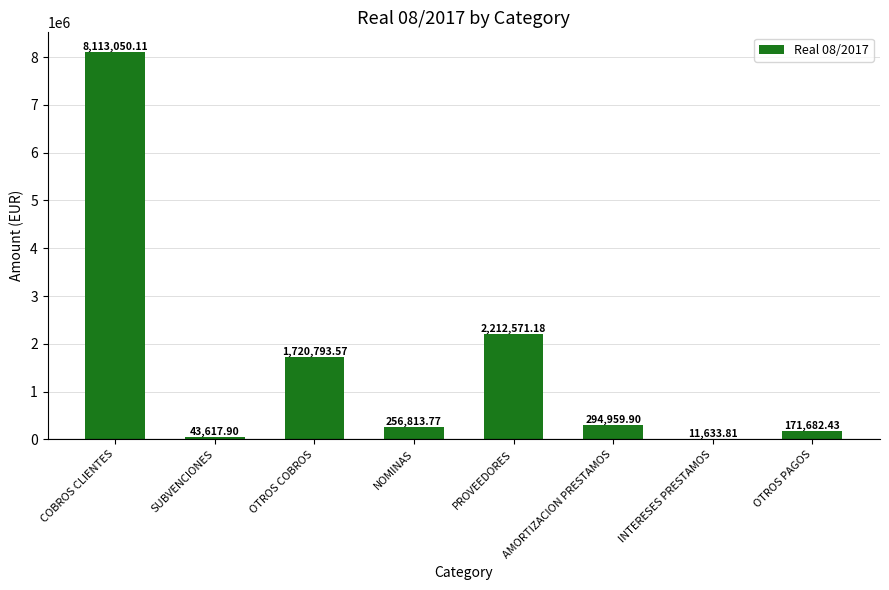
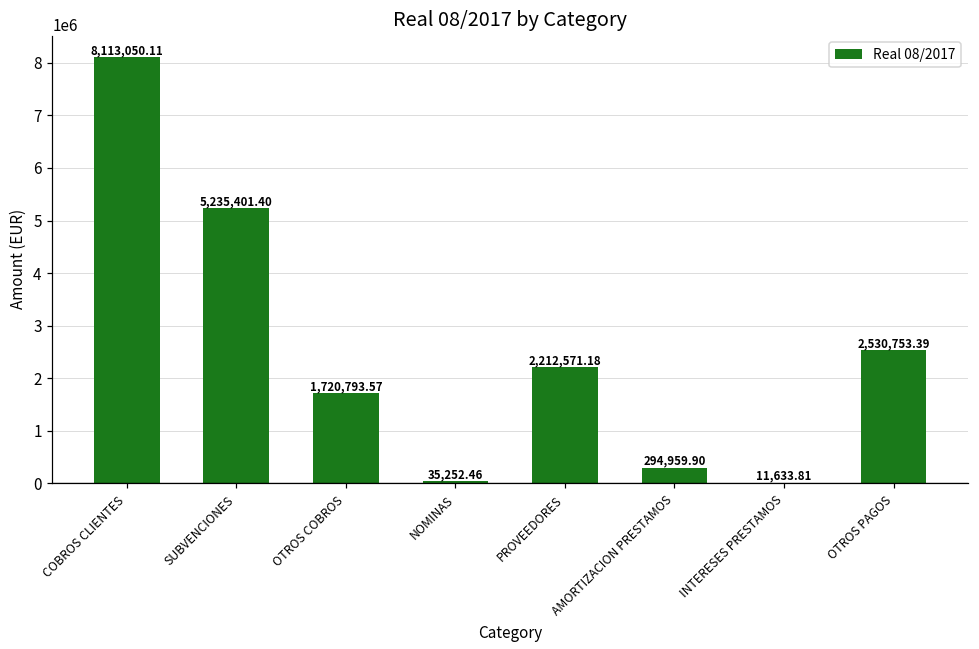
SUBVENCIONES: 43,617.90 -> 5,235,401.40
NOMINAS: 256,813.77 -> 35,252.46
OTROS PAGOS: 171,682.43 -> 2,530,753.39
